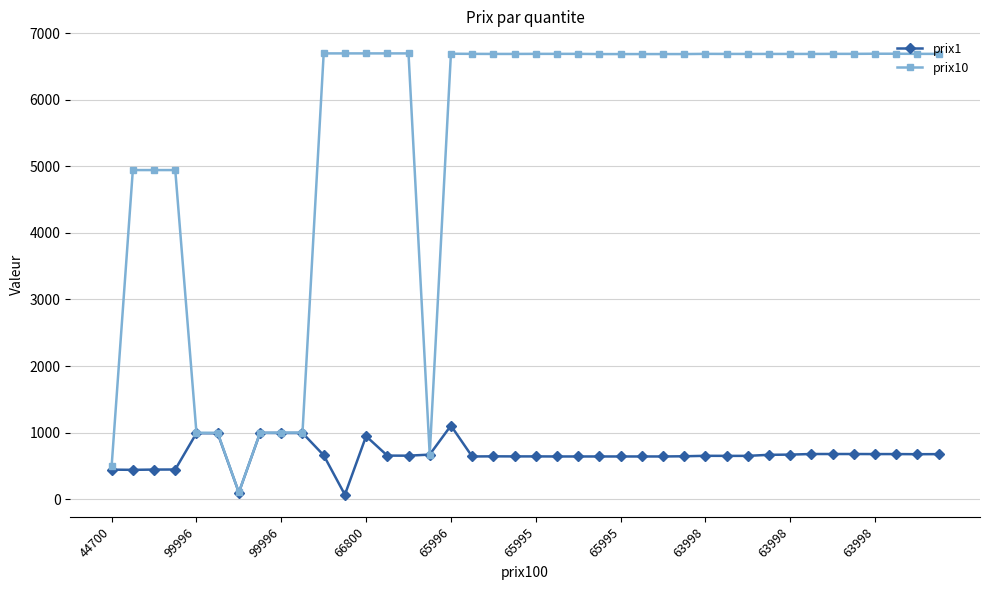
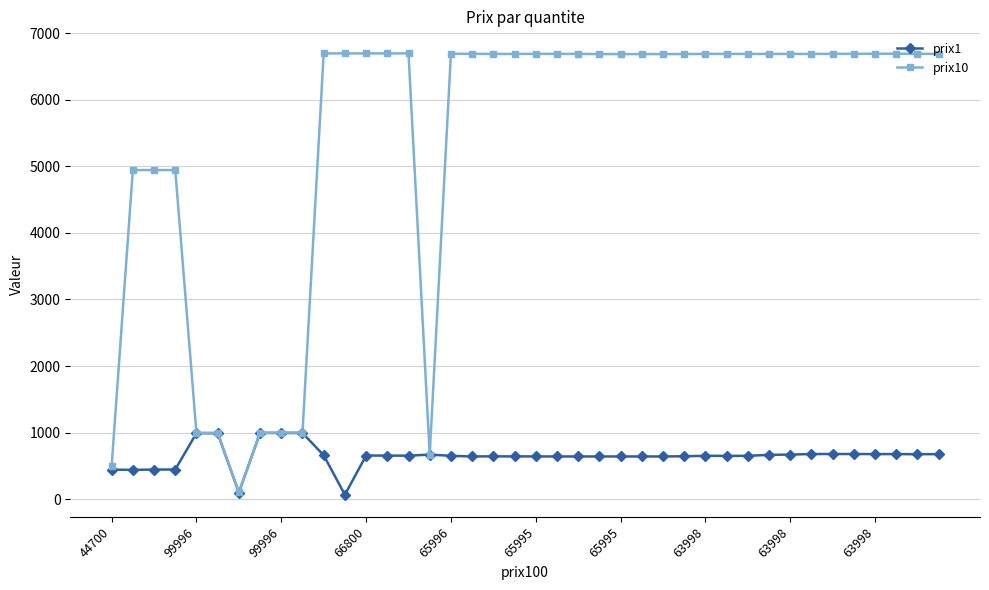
prix1, 66800: 900 -> 700
prix1, 65996: 1100 -> 700
